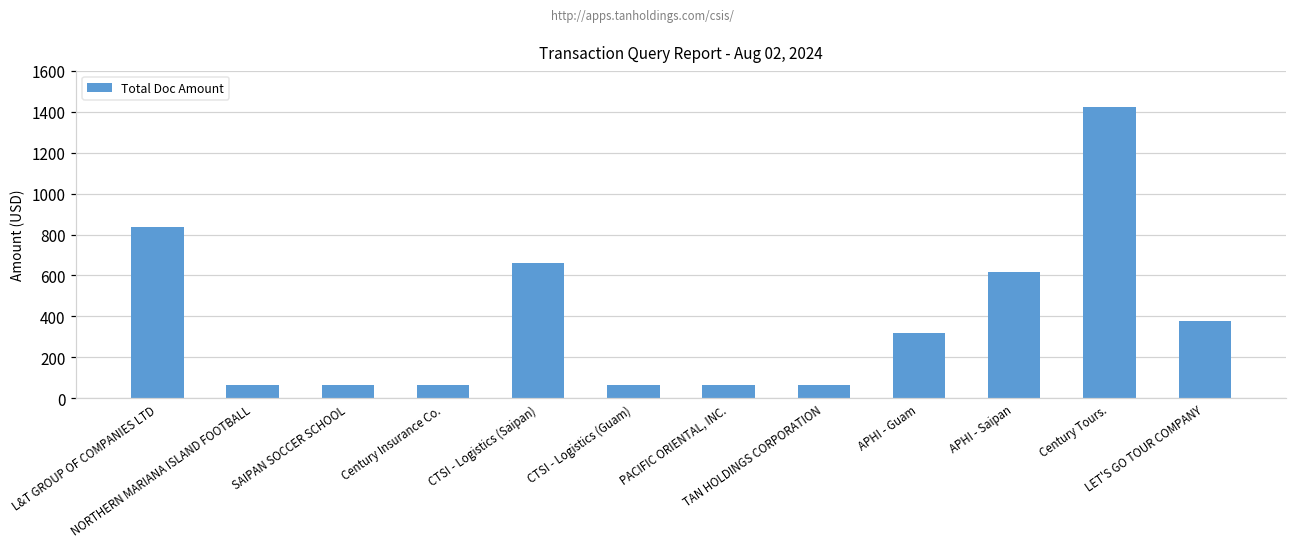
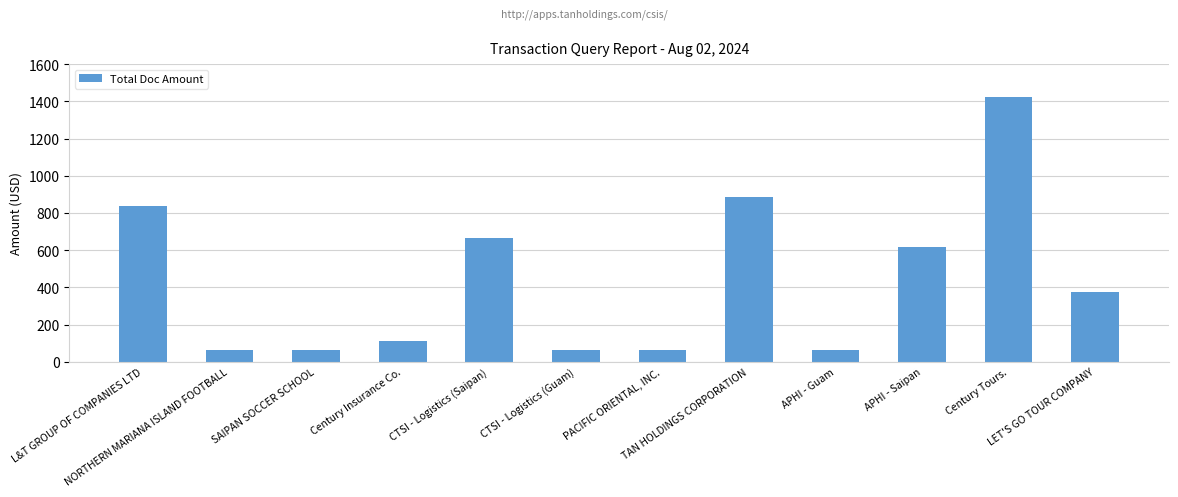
Century Insurance Co.: 60 -> 110
TAN HOLDINGS CORPORATION: 60 -> 890
APHI - Guam: 320 -> 60
